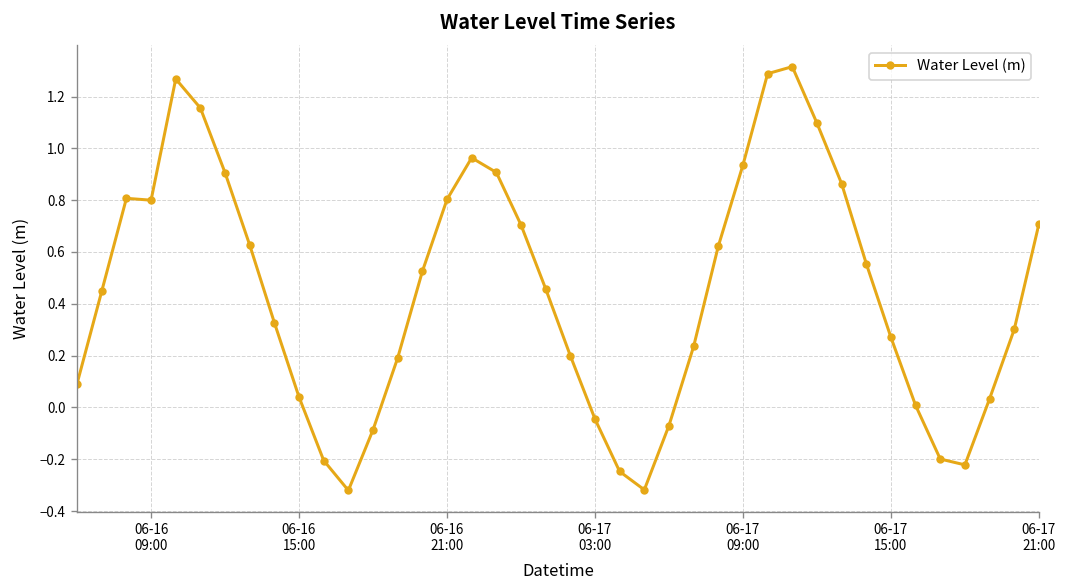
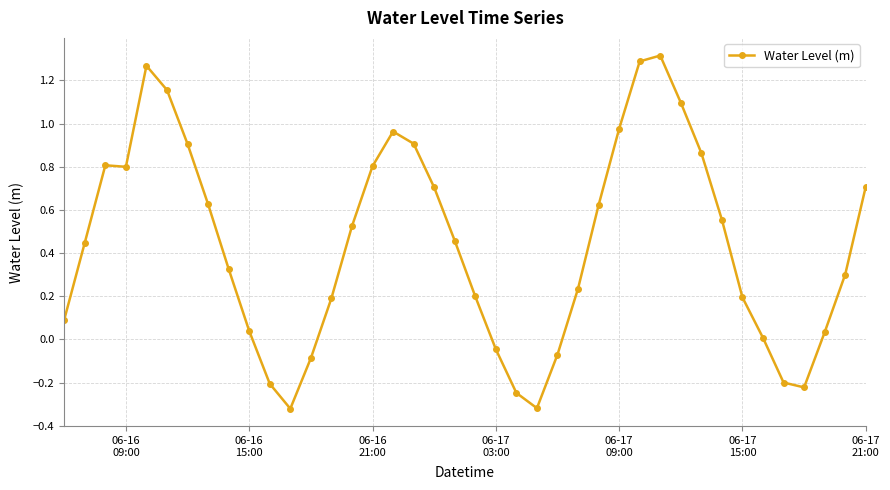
06-17 09:00: 0.94 -> 0.98
06-17 15:00: 0.27 -> 0.20
